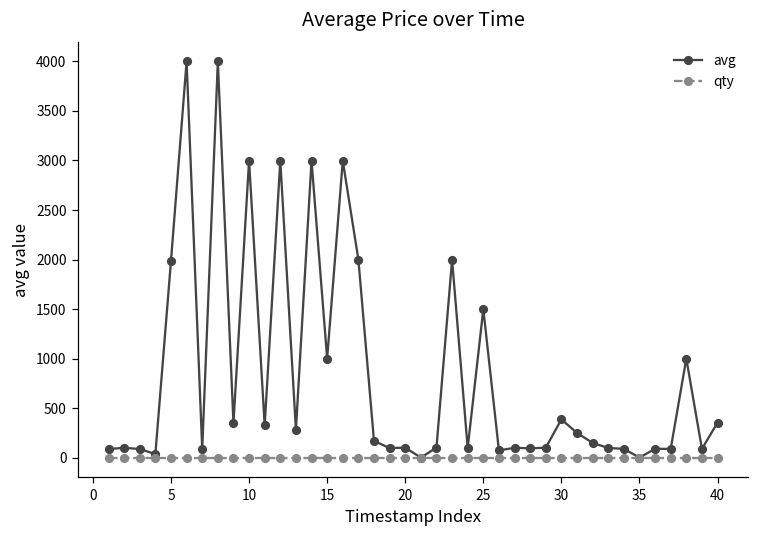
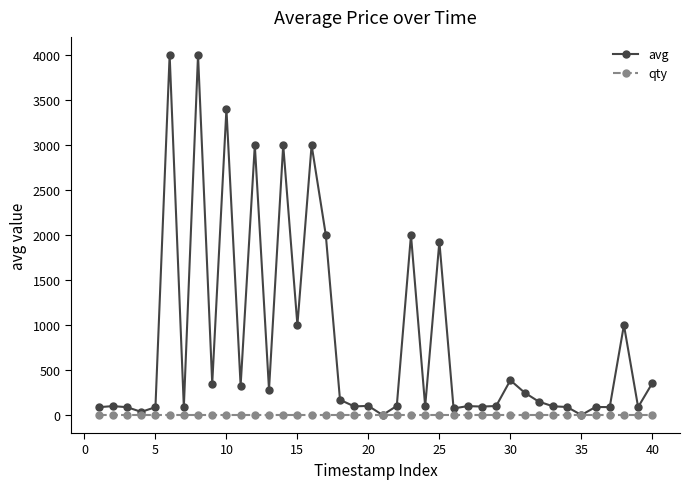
avg, 5: 2000 -> 100
avg, 10: 3000 -> 3400
avg, 25: 1500 -> 1900
